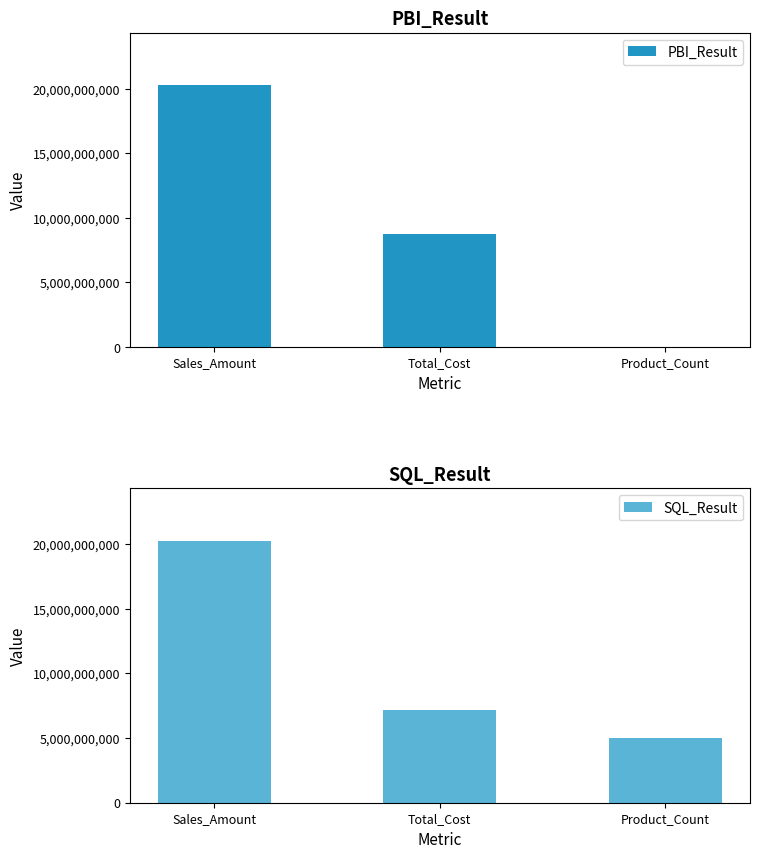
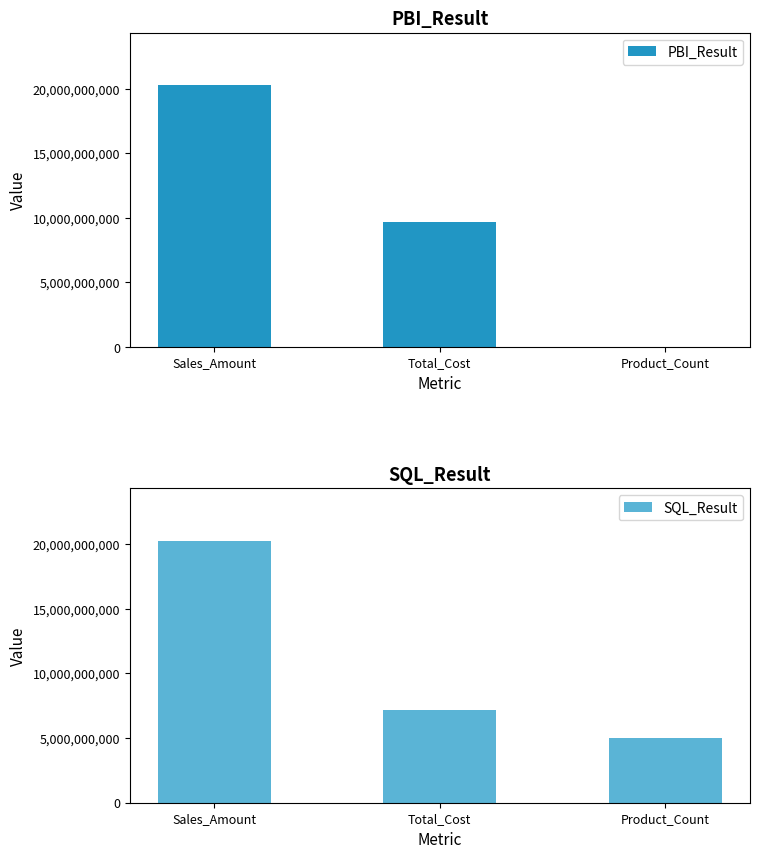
PBI_Result, Total_Cost: 8,800,000,000 -> 9,700,000,000
